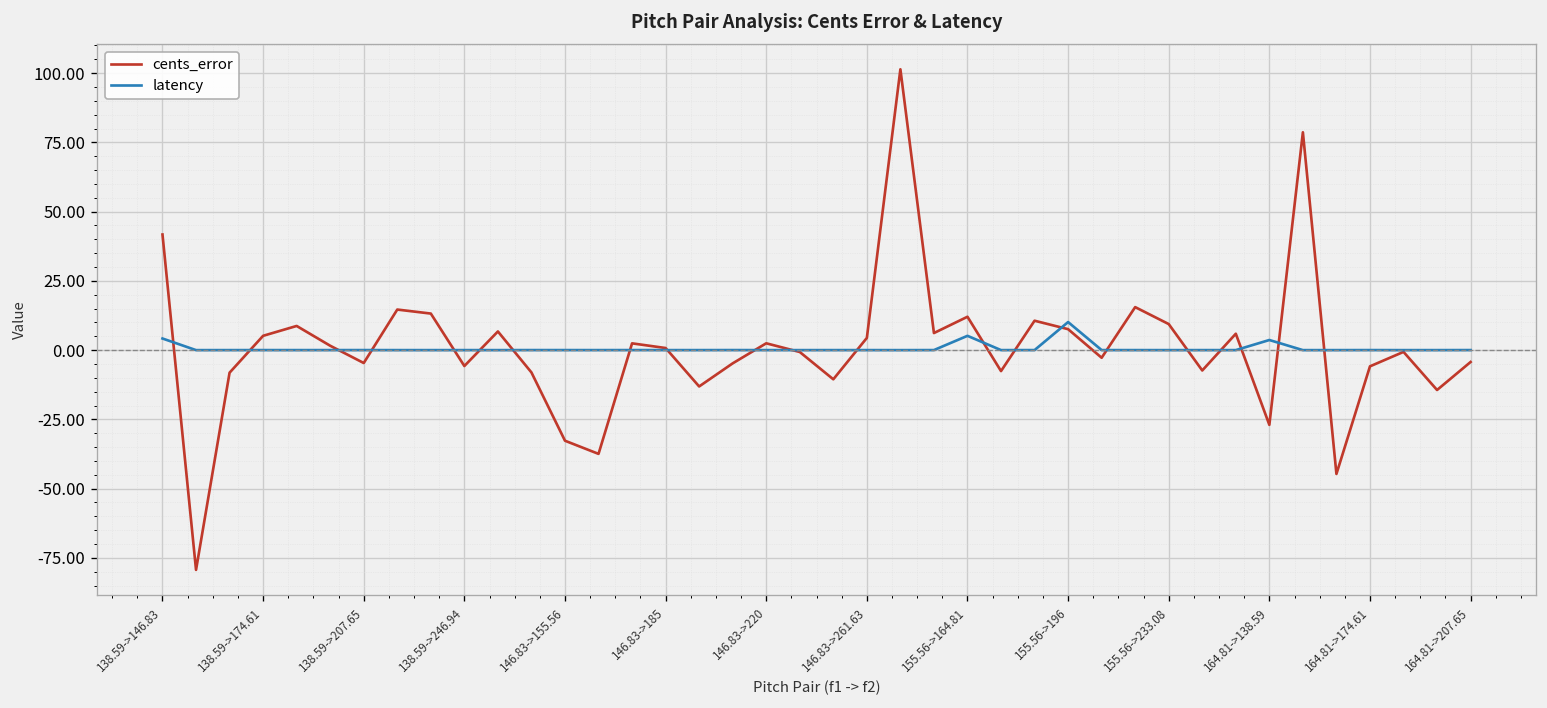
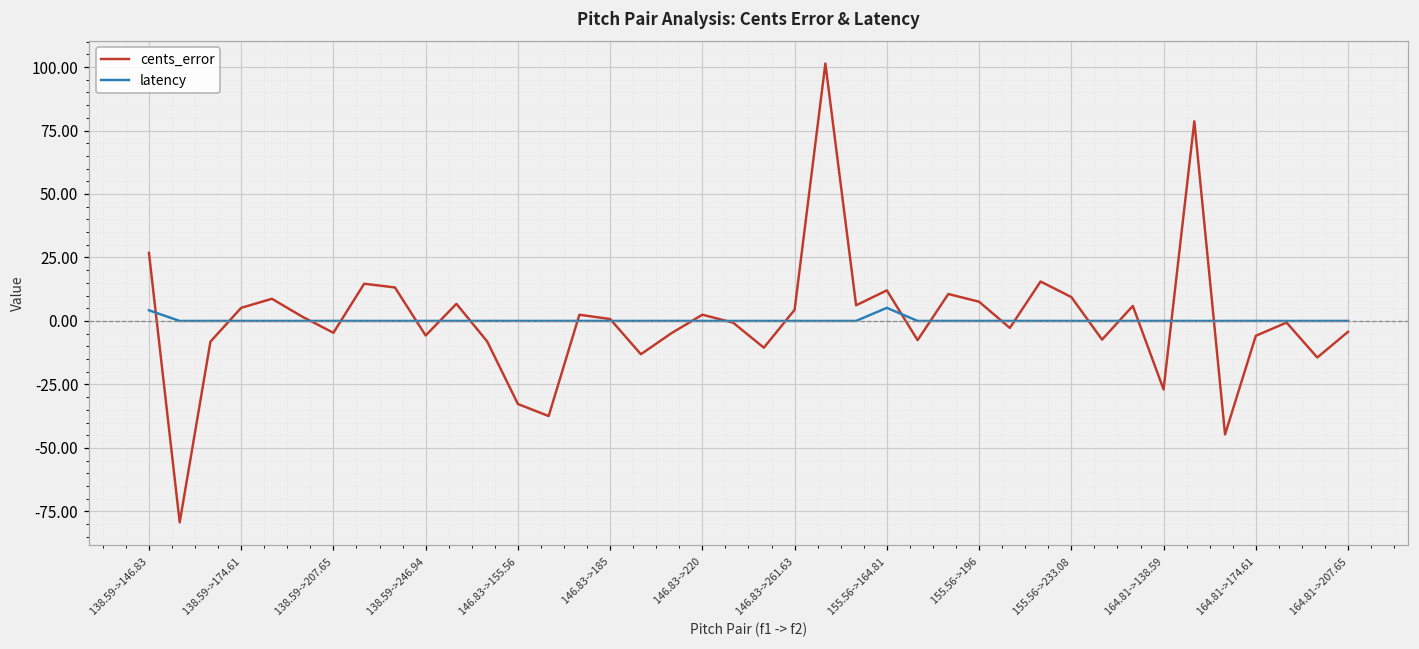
cents_error, 138.59->146.83: 42 -> 27
latency, 155.56->196: 10 -> 0
latency, 164.81->138.59: 4 -> 0
